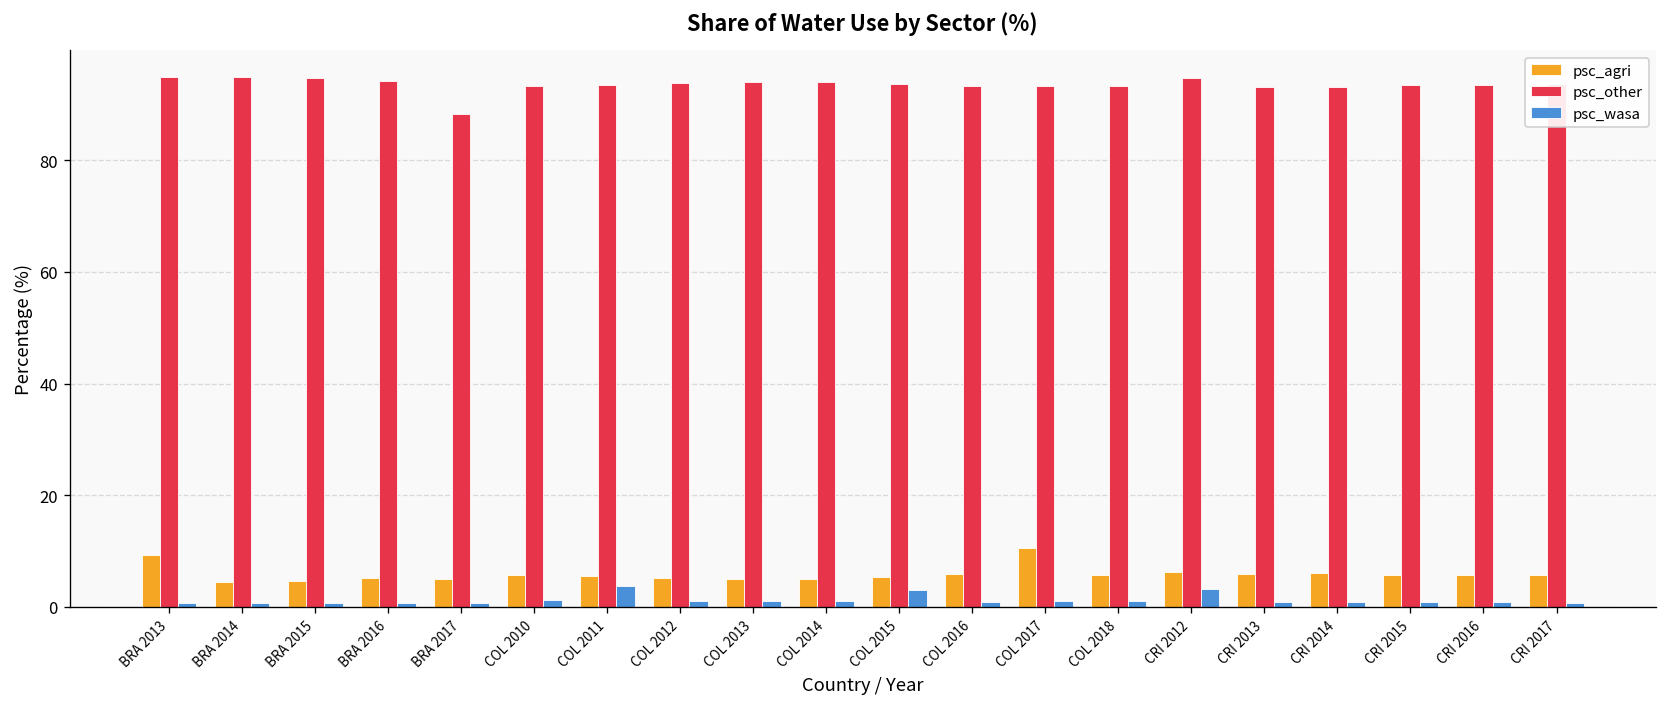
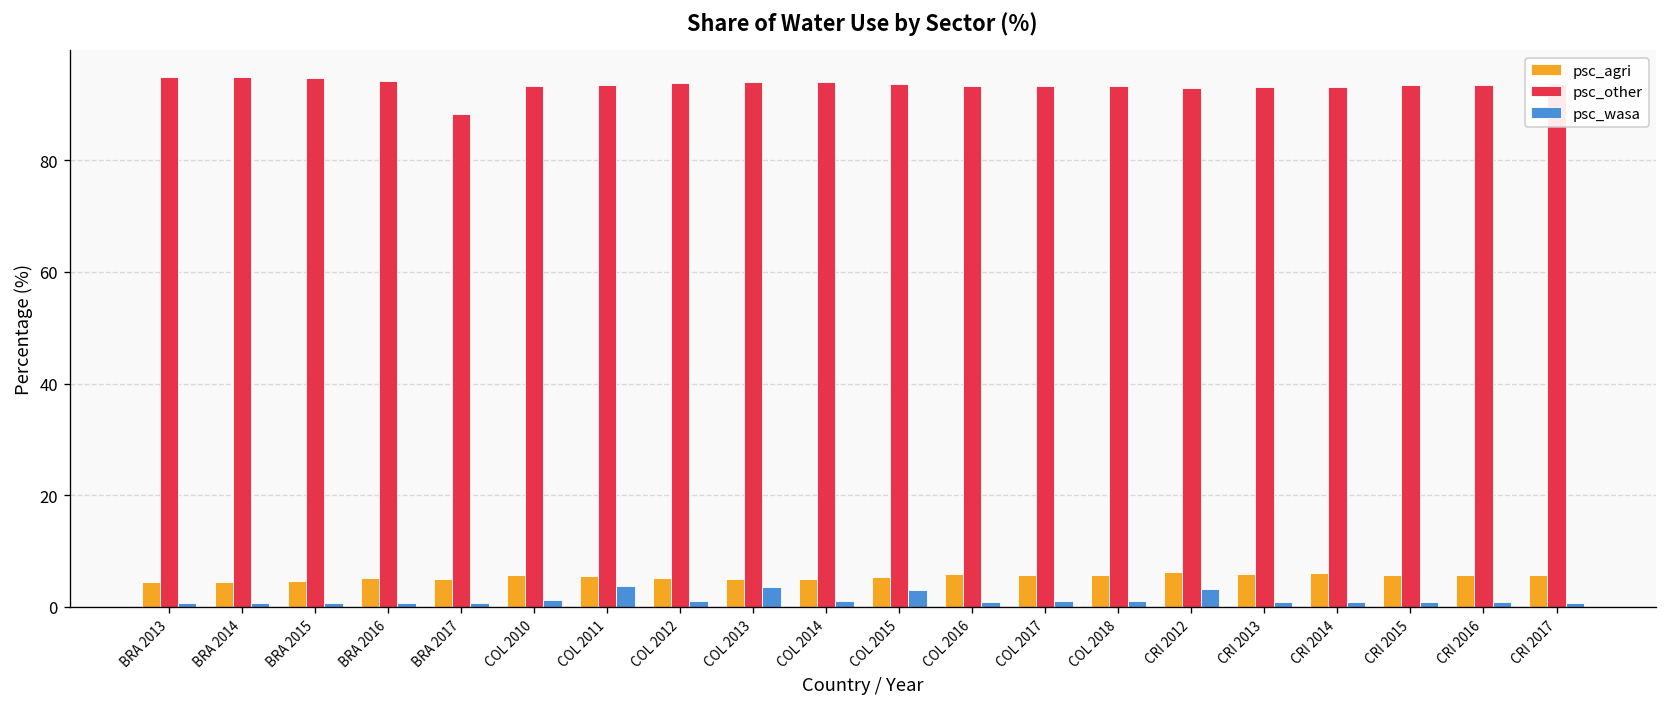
psc_agri, BRA 2013: 9 -> 4
psc_wasa, COL 2013: 1 -> 4
psc_agri, COL 2017: 11 -> 6
psc_other, CRI 2012: 95 -> 93
